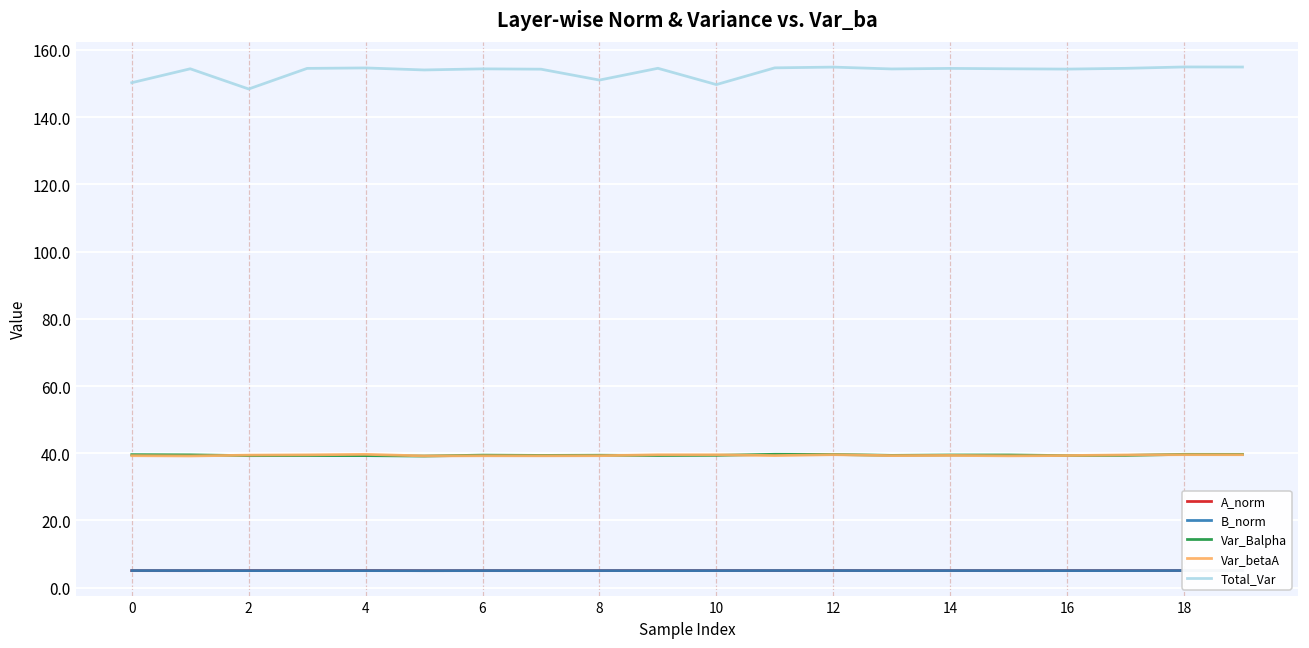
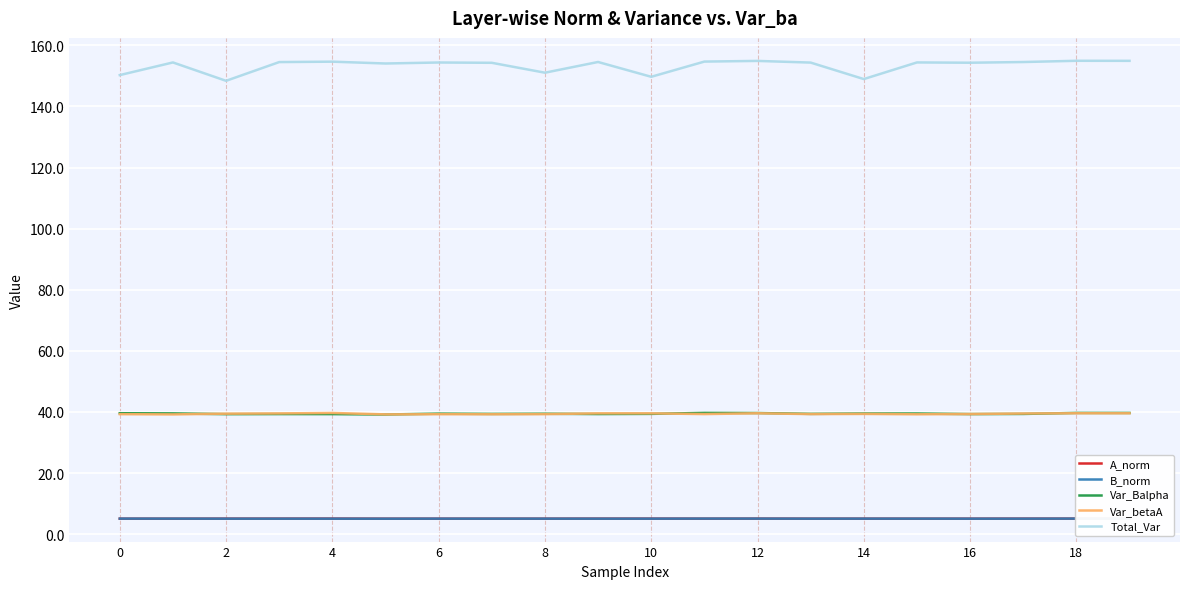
Total_Var, 14: 155 -> 149
